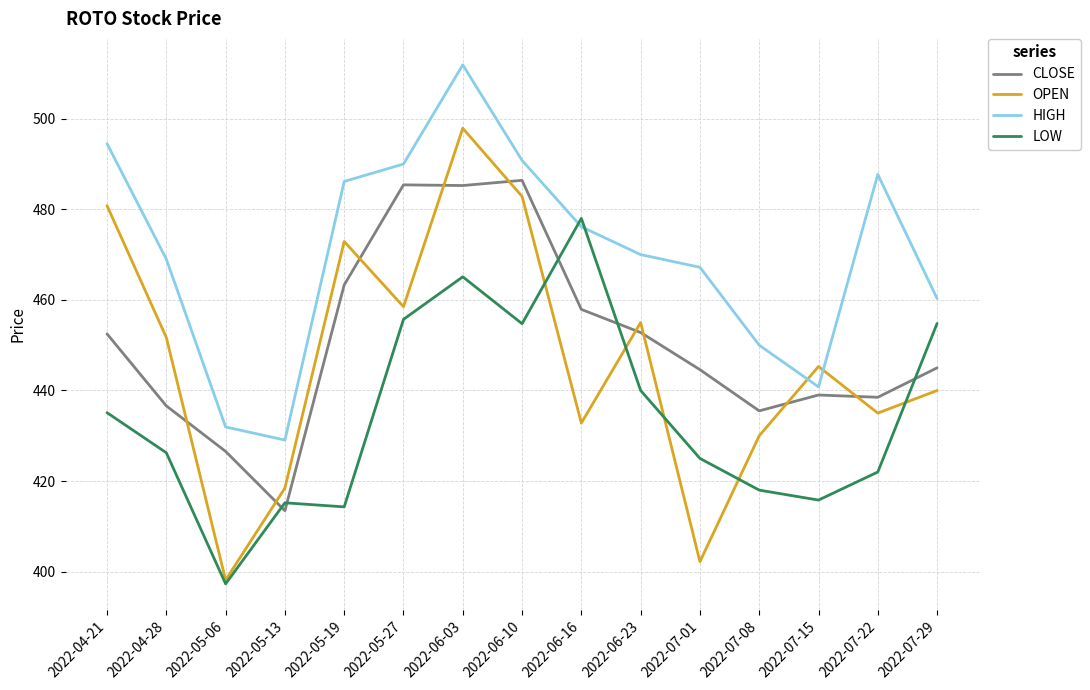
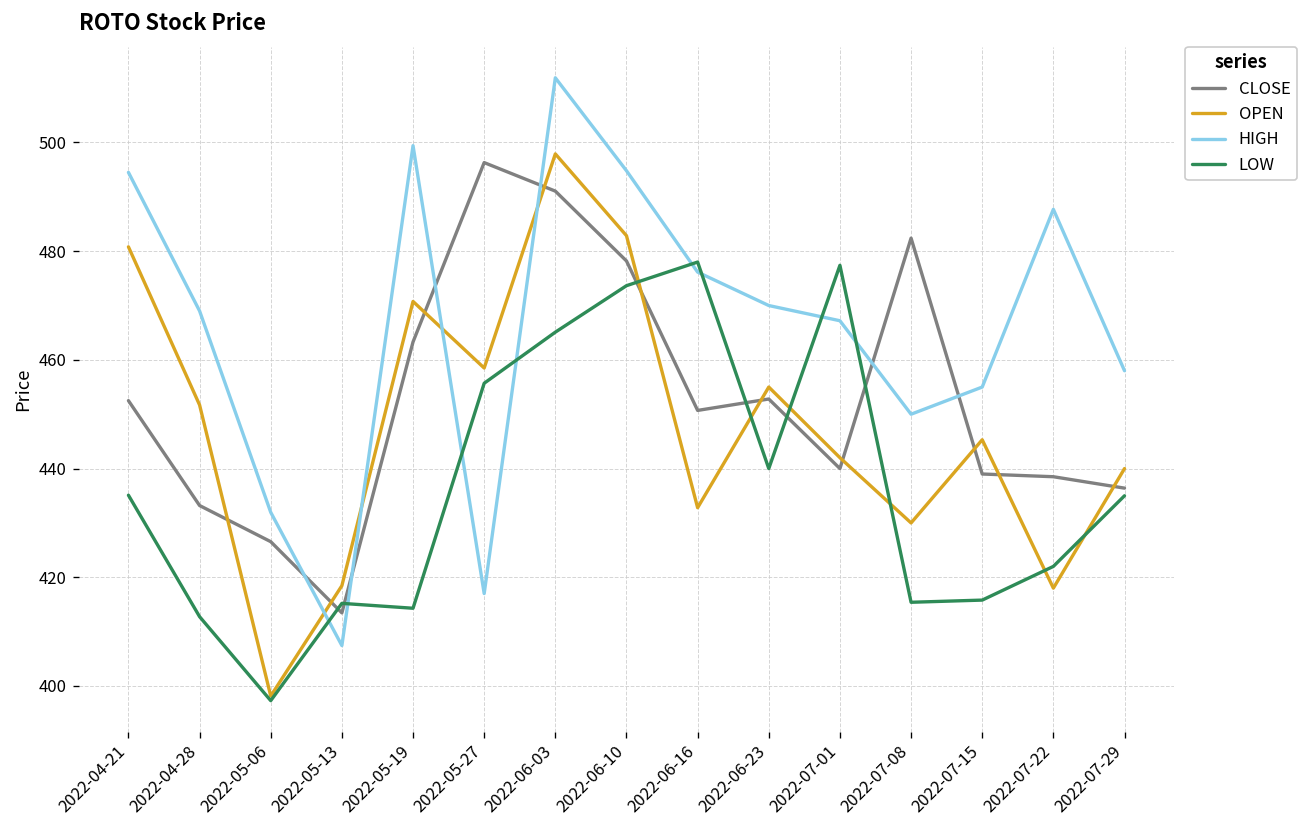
CLOSE, 2022-04-28: 437 -> 433
LOW, 2022-04-28: 426 -> 413
HIGH, 2022-05-13: 429 -> 407
OPEN, 2022-05-19: 473 -> 471
HIGH, 2022-05-19: 486 -> 499
CLOSE, 2022-05-27: 485 -> 496
HIGH, 2022-05-27: 490 -> 417
CLOSE, 2022-06-03: 485 -> 491
CLOSE, 2022-06-10: 486 -> 478
HIGH, 2022-06-10: 491 -> 495
LOW, 2022-06-10: 455 -> 474
CLOSE, 2022-06-16: 458 -> 451
CLOSE, 2022-07-01: 445 -> 440
OPEN, 2022-07-01: 402 -> 442
LOW, 2022-07-01: 425 -> 477
CLOSE, 2022-07-08: 436 -> 482
LOW, 2022-07-08: 418 -> 415
HIGH, 2022-07-15: 441 -> 455
OPEN, 2022-07-22: 435 -> 418
CLOSE, 2022-07-29: 445 -> 436
HIGH, 2022-07-29: 460 -> 458
LOW, 2022-07-29: 455 -> 435
